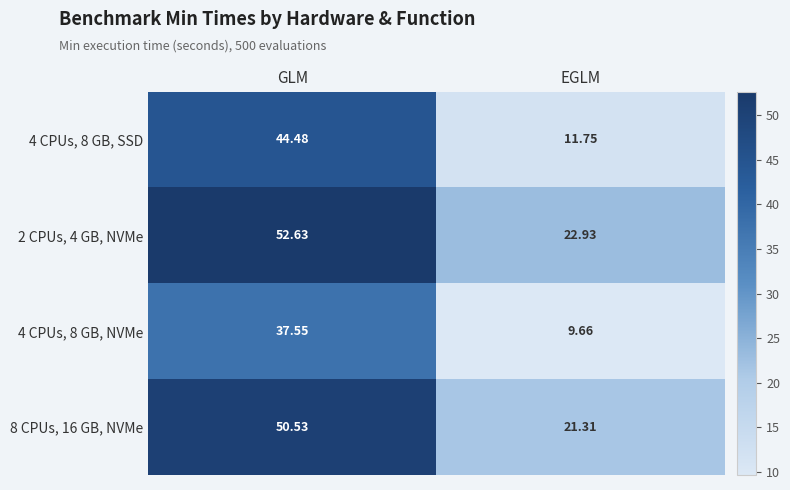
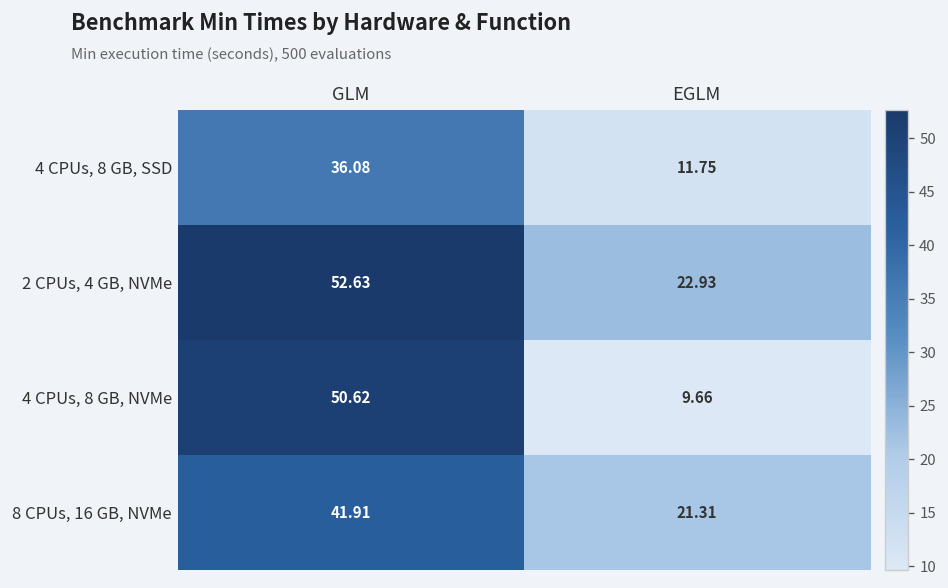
4 CPUs, 8 GB, SSD, GLM: 44.48 -> 36.08
4 CPUs, 8 GB, NVMe, GLM: 37.55 -> 50.62
8 CPUs, 16 GB, NVMe, GLM: 50.53 -> 41.91
